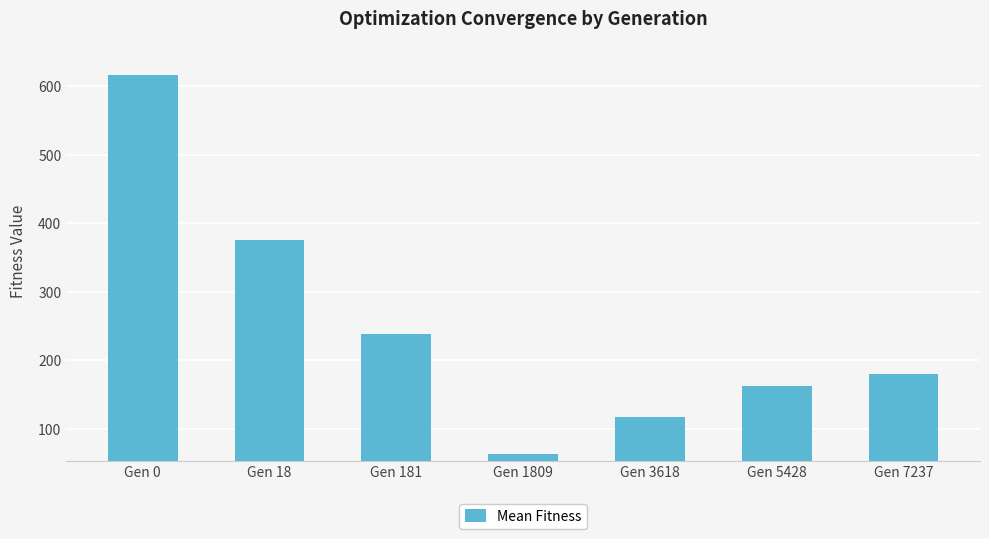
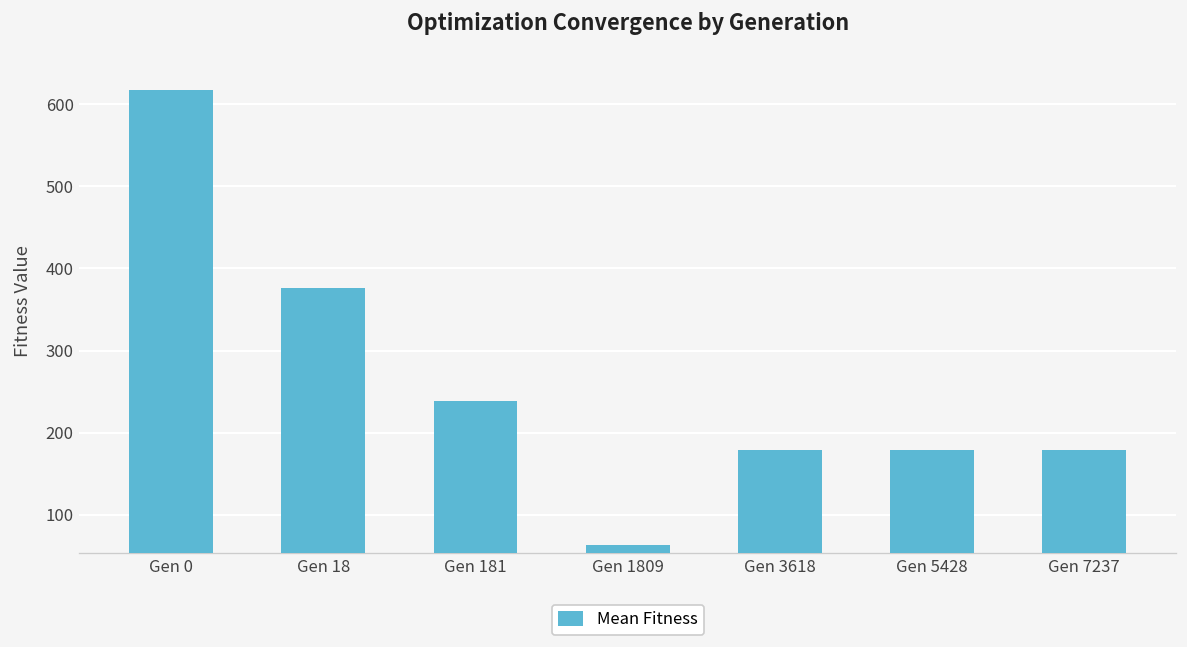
Gen 3618: 120 -> 180
Gen 5428: 160 -> 180
